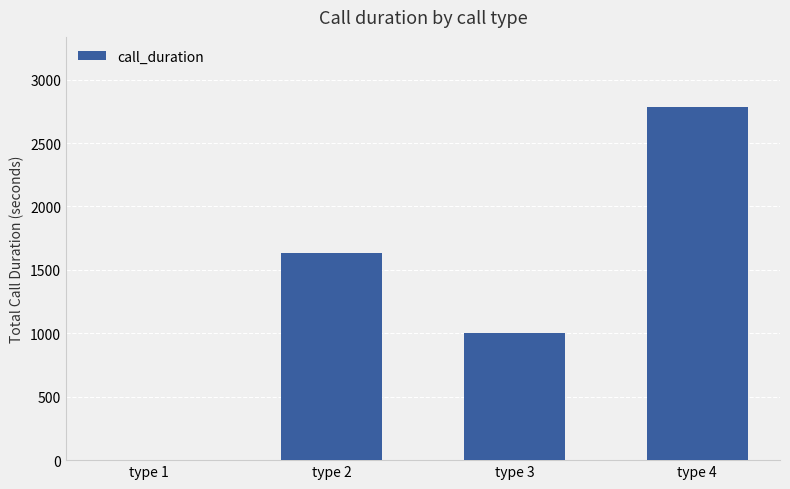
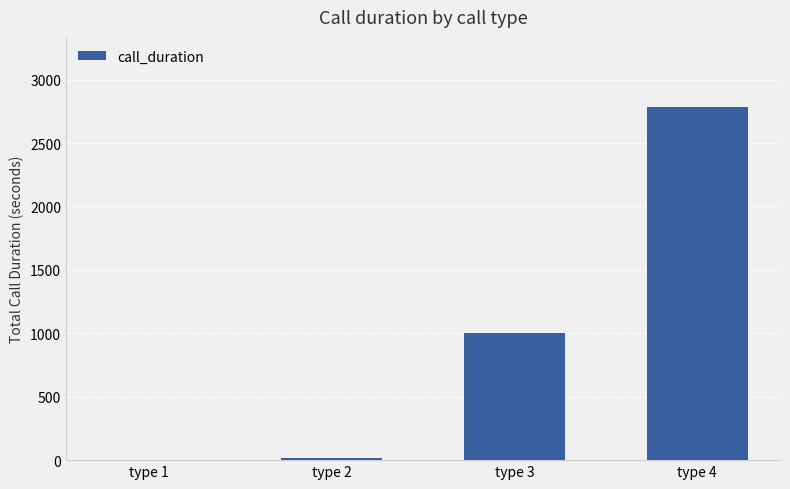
type 2: 1630 -> 20
